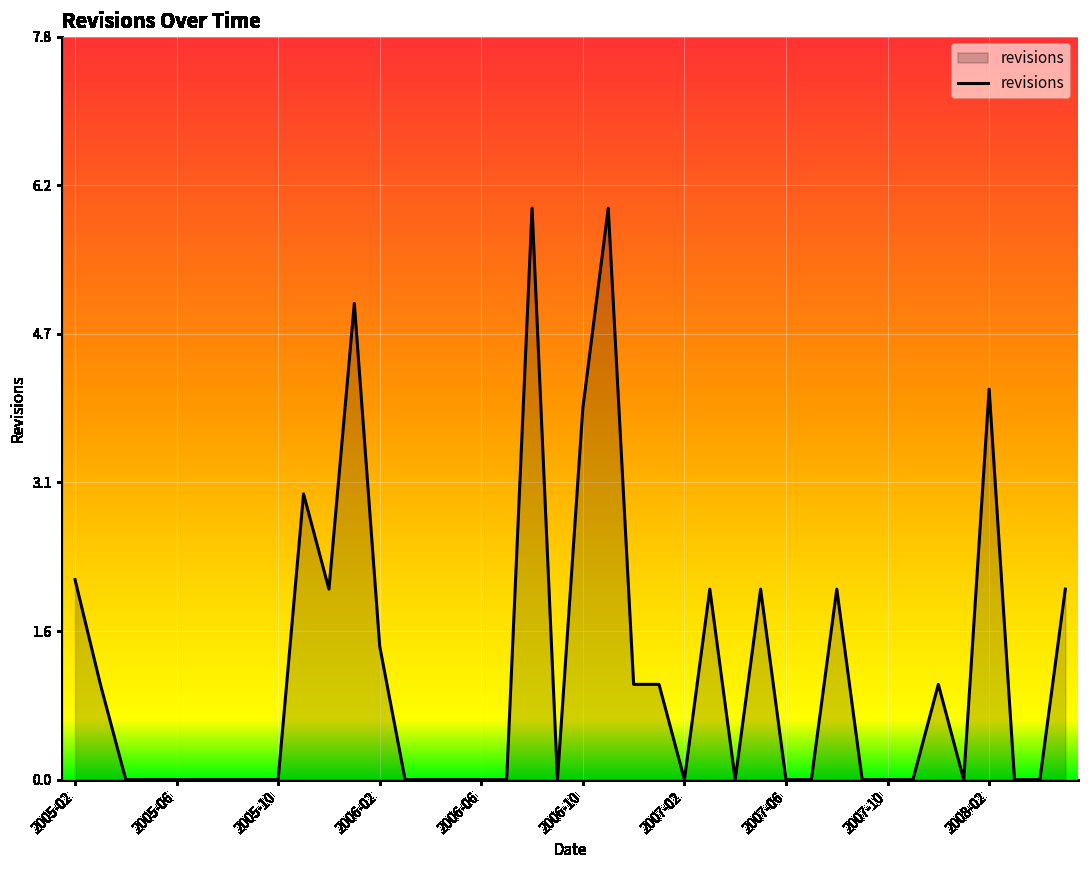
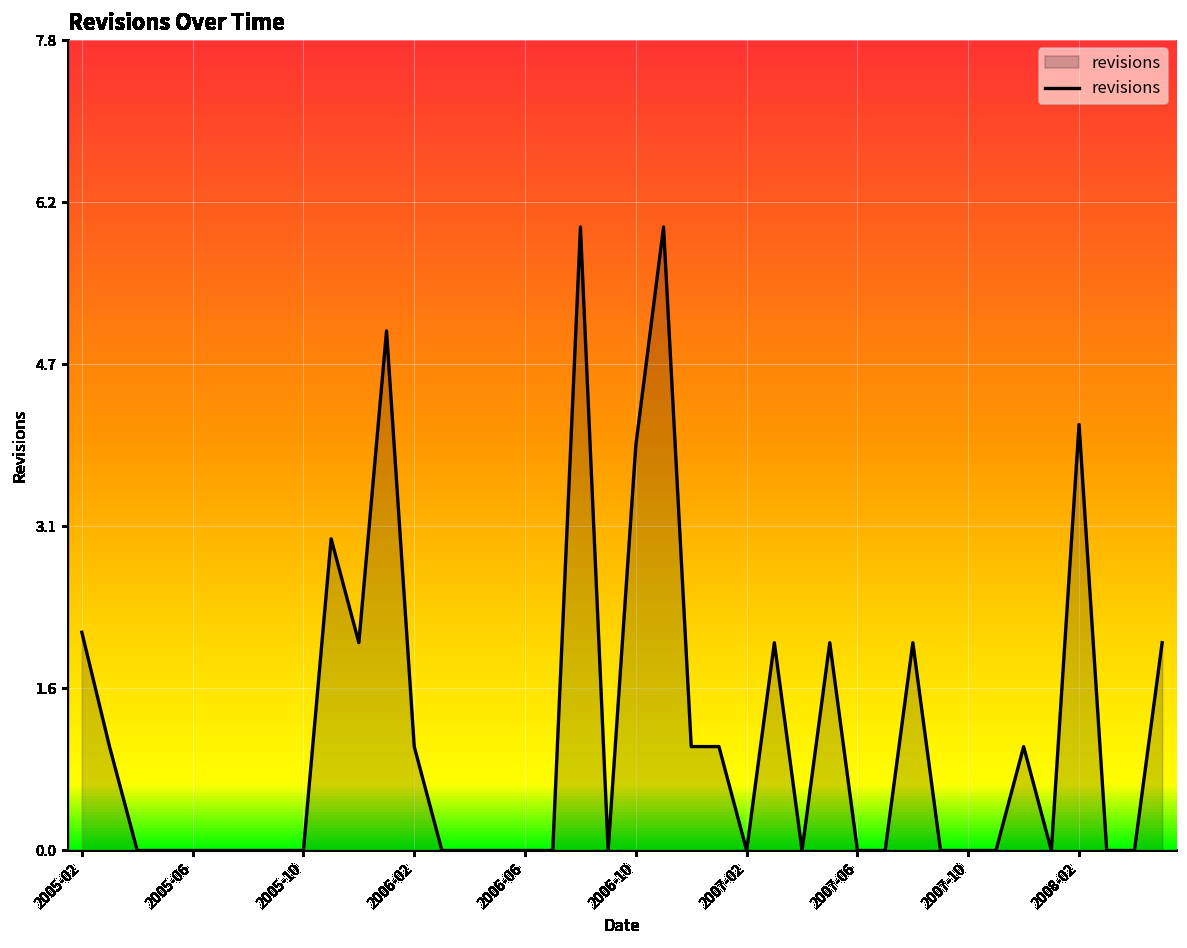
2006-02: 1.4 -> 1.0
